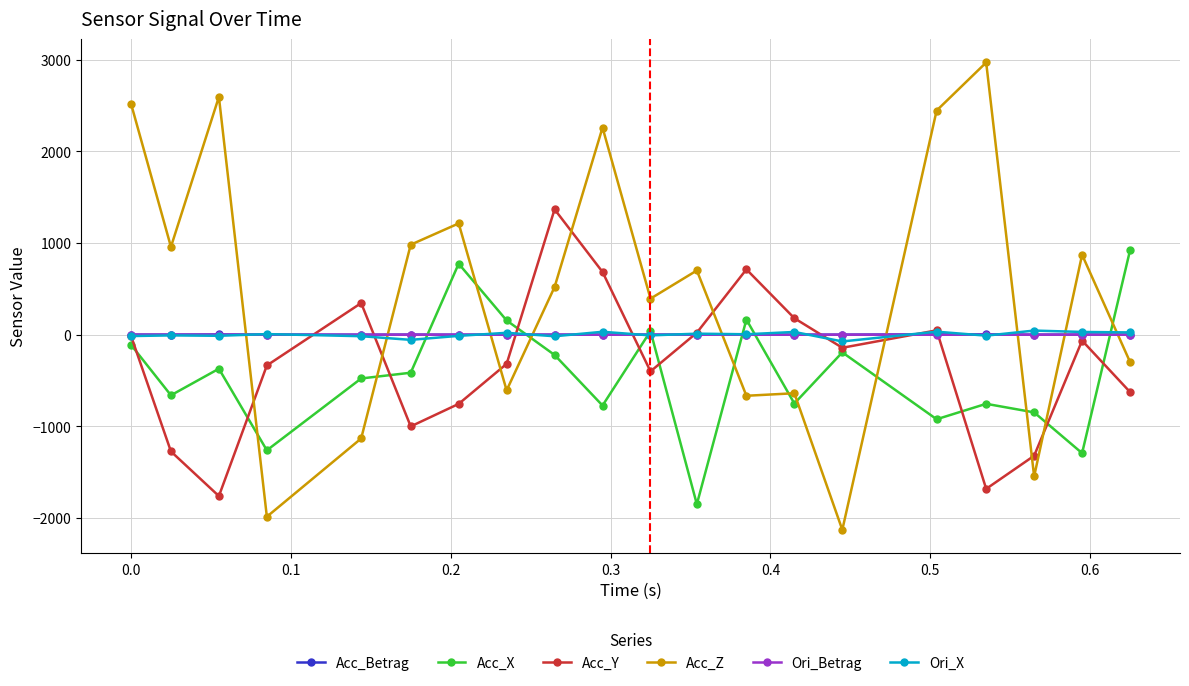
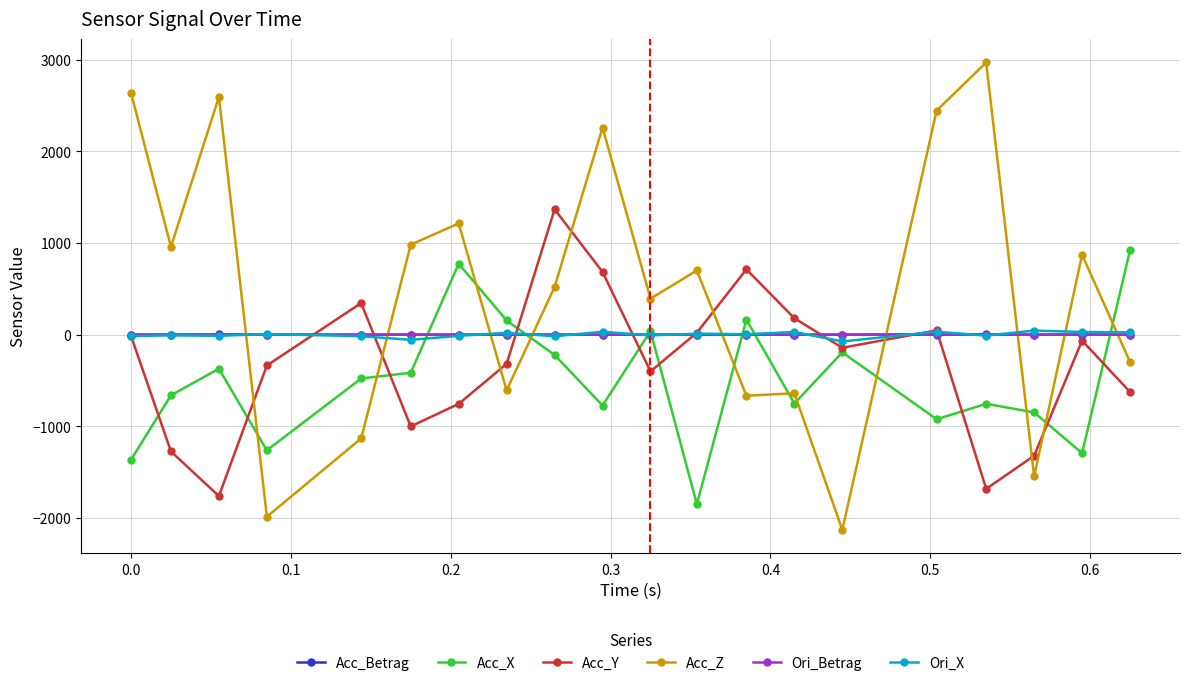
Acc_X, 0.0: -100 -> -1400
Acc_Z, 0.0: 2500 -> 2600
